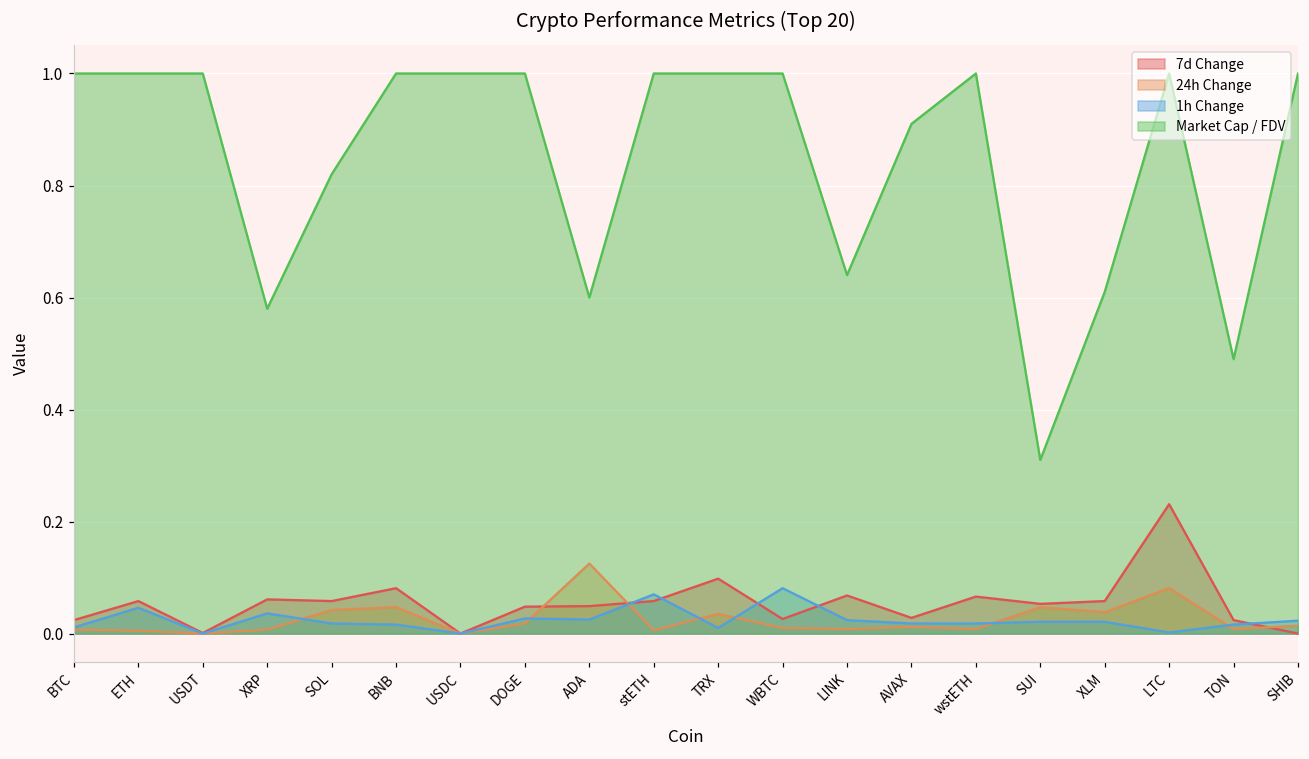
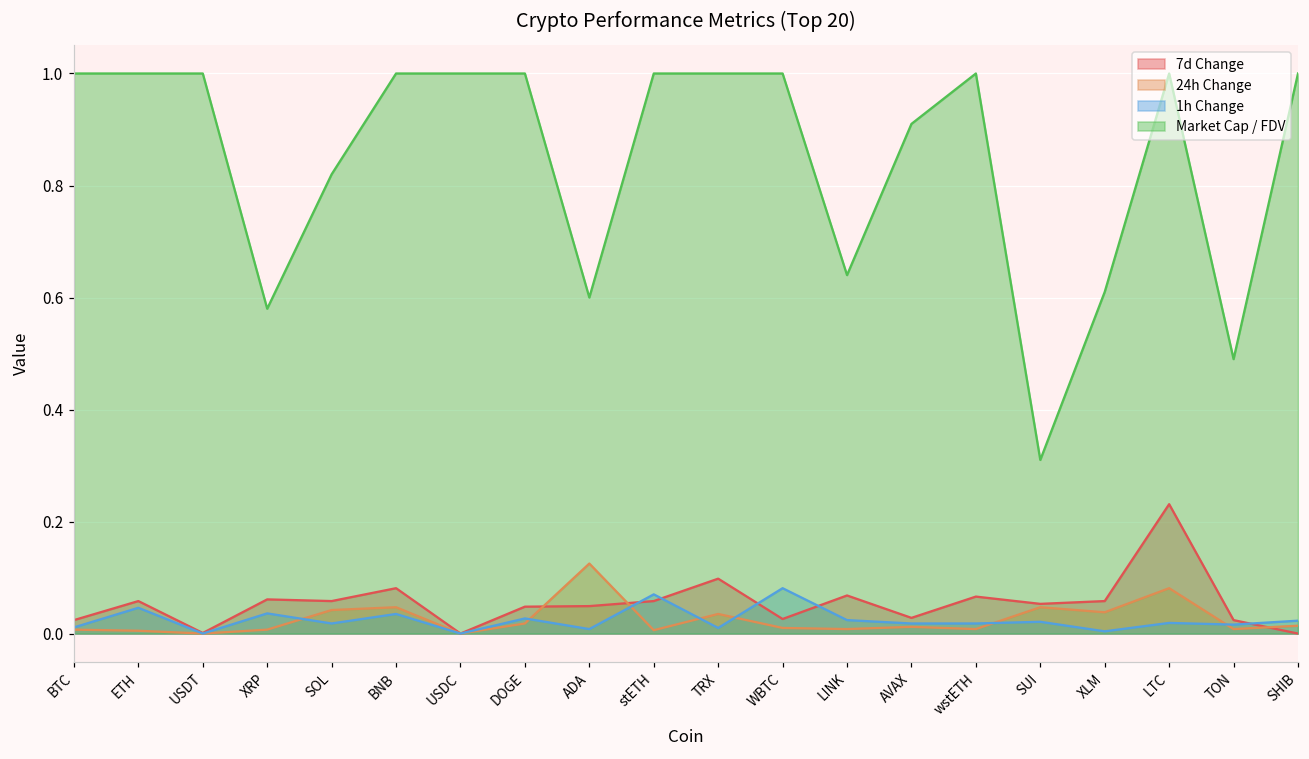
1h Change, BNB: 0.02 -> 0.04
1h Change, ADA: 0.03 -> 0.01
1h Change, XLM: 0.02 -> 0.00
1h Change, LTC: 0.00 -> 0.02
